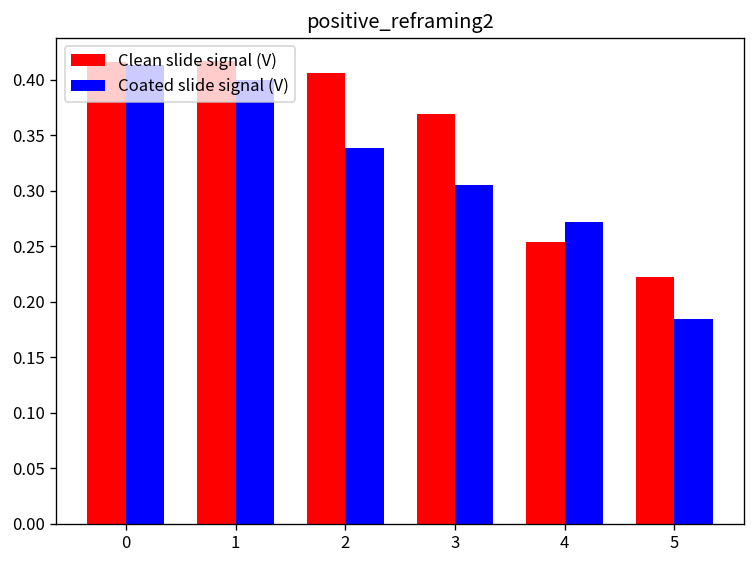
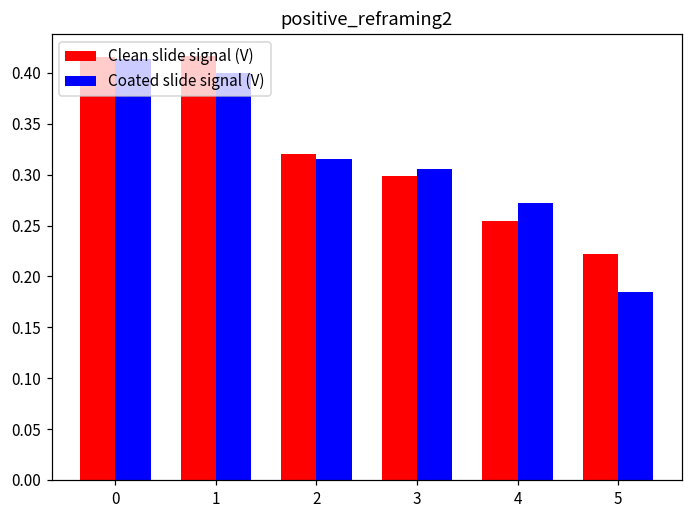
Clean slide signal (V), 2: 0.41 -> 0.32
Coated slide signal (V), 2: 0.34 -> 0.32
Clean slide signal (V), 3: 0.37 -> 0.30
